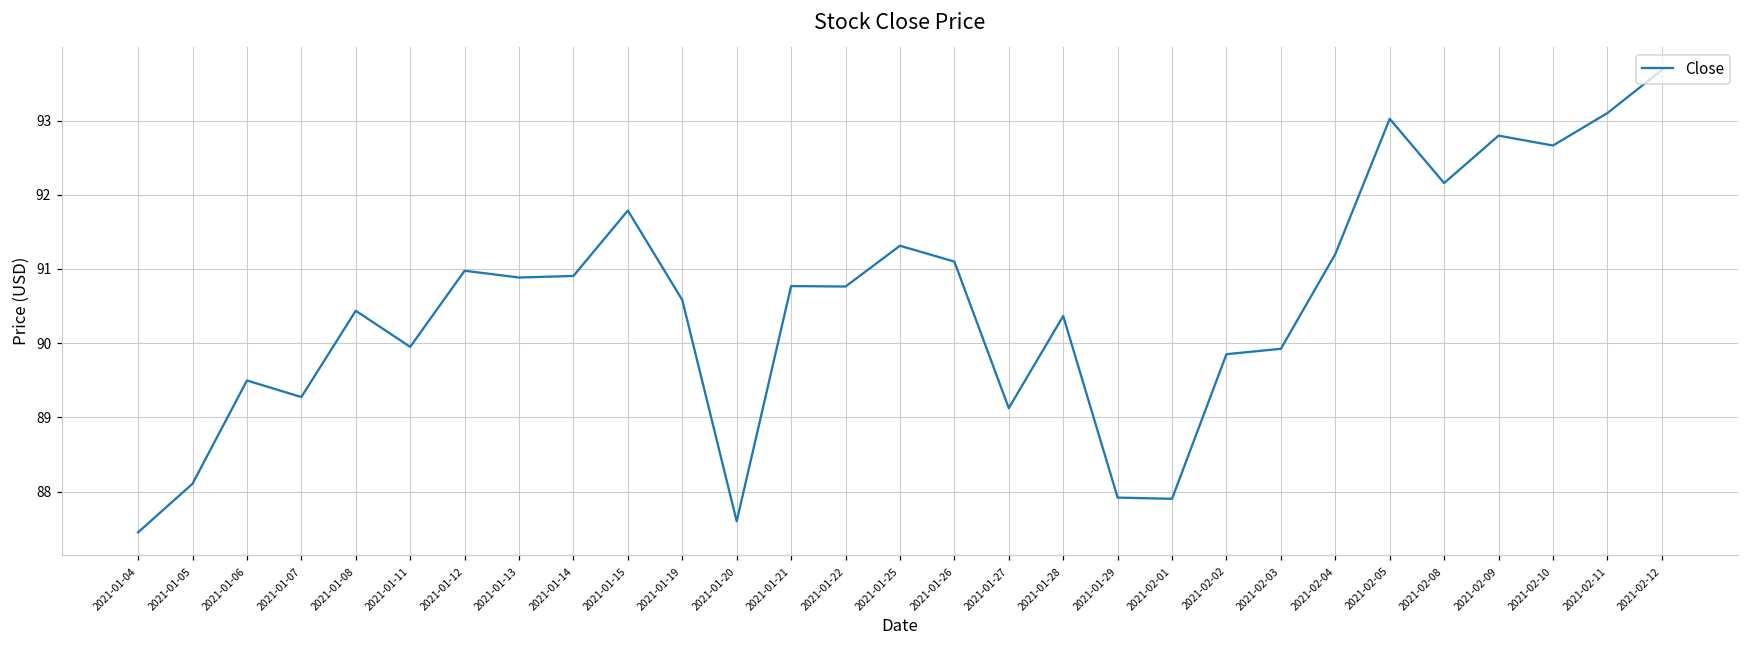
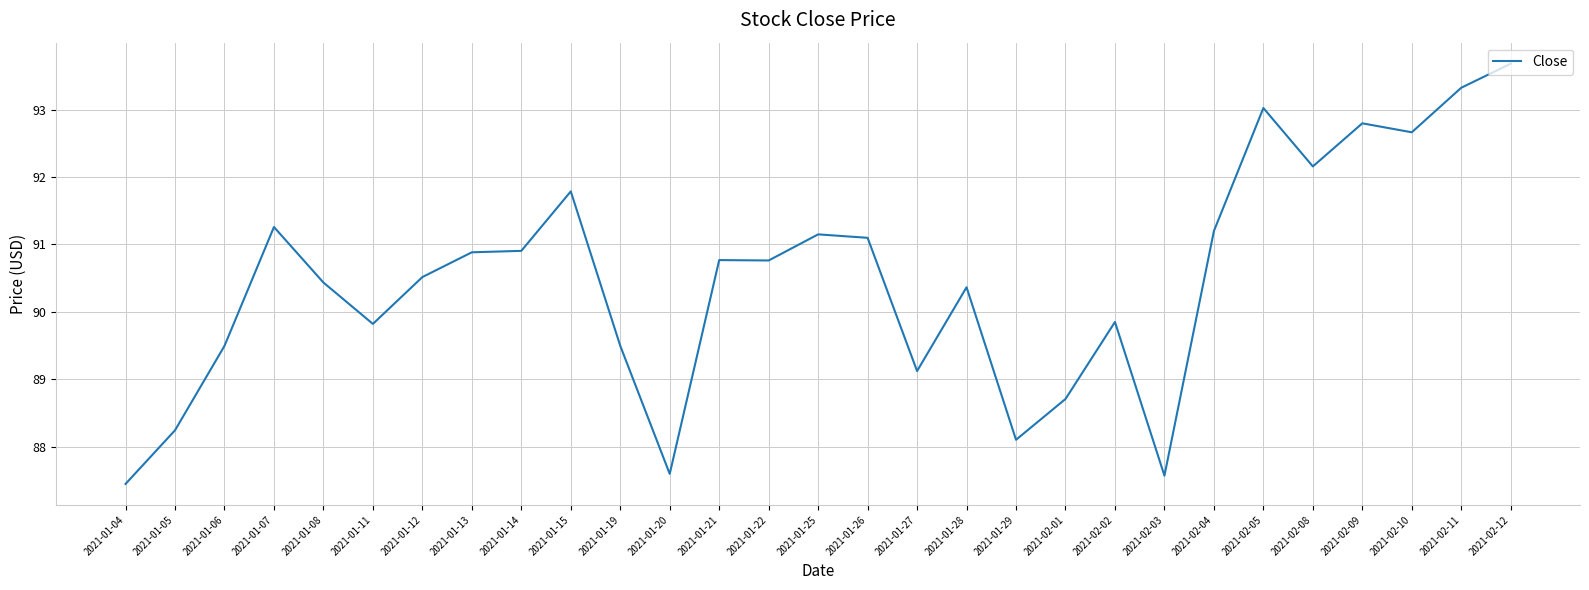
2021-01-05: 88.1 -> 88.2
2021-01-07: 89.3 -> 91.3
2021-01-11: 89.9 -> 89.8
2021-01-12: 91.0 -> 90.5
2021-01-19: 90.6 -> 89.5
2021-01-25: 91.3 -> 91.2
2021-01-29: 87.9 -> 88.1
2021-02-01: 87.9 -> 88.7
2021-02-03: 89.9 -> 87.6
2021-02-11: 93.1 -> 93.3
